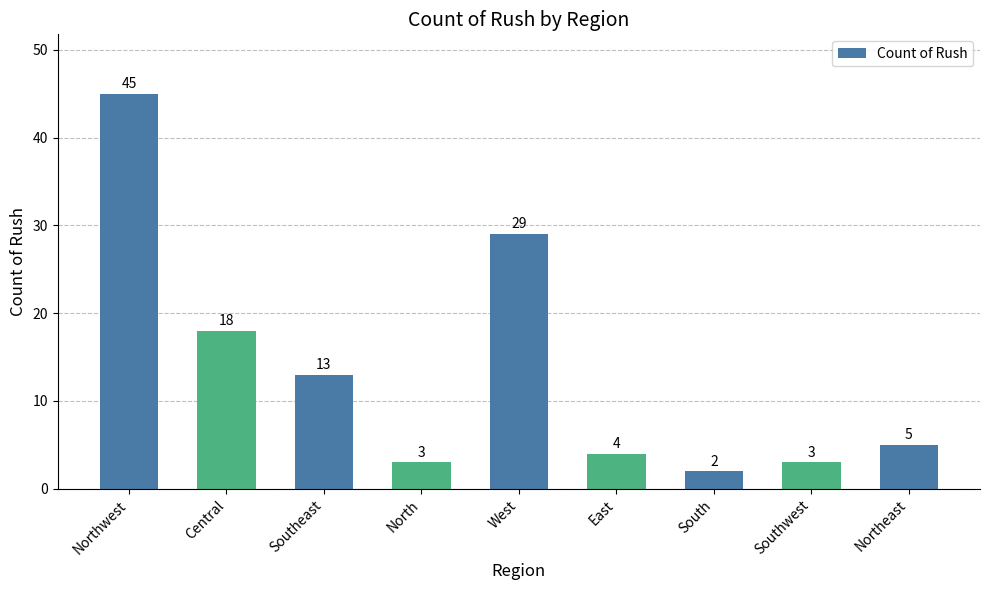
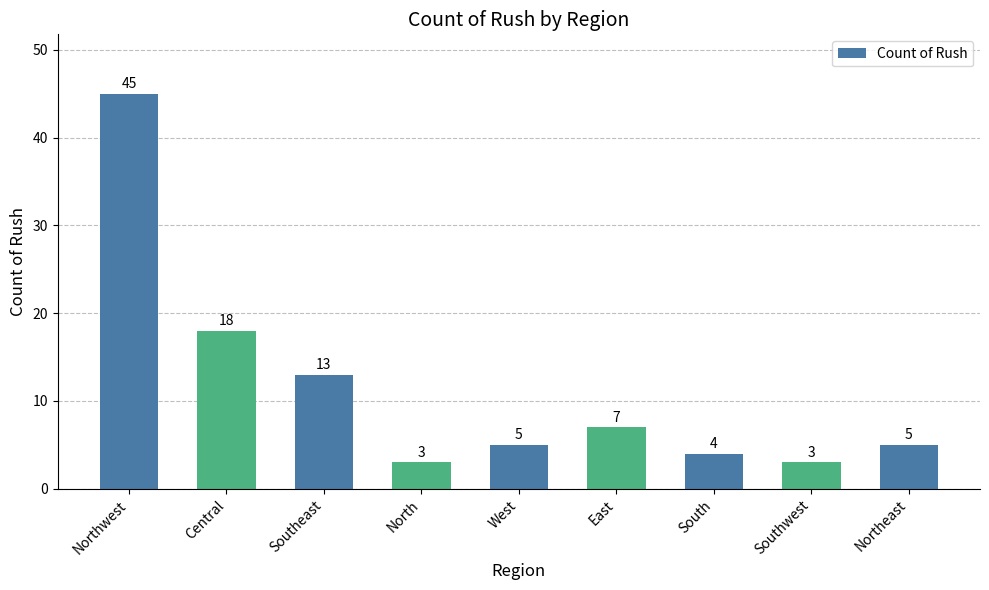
West: 29 -> 5
East: 4 -> 7
South: 2 -> 4
